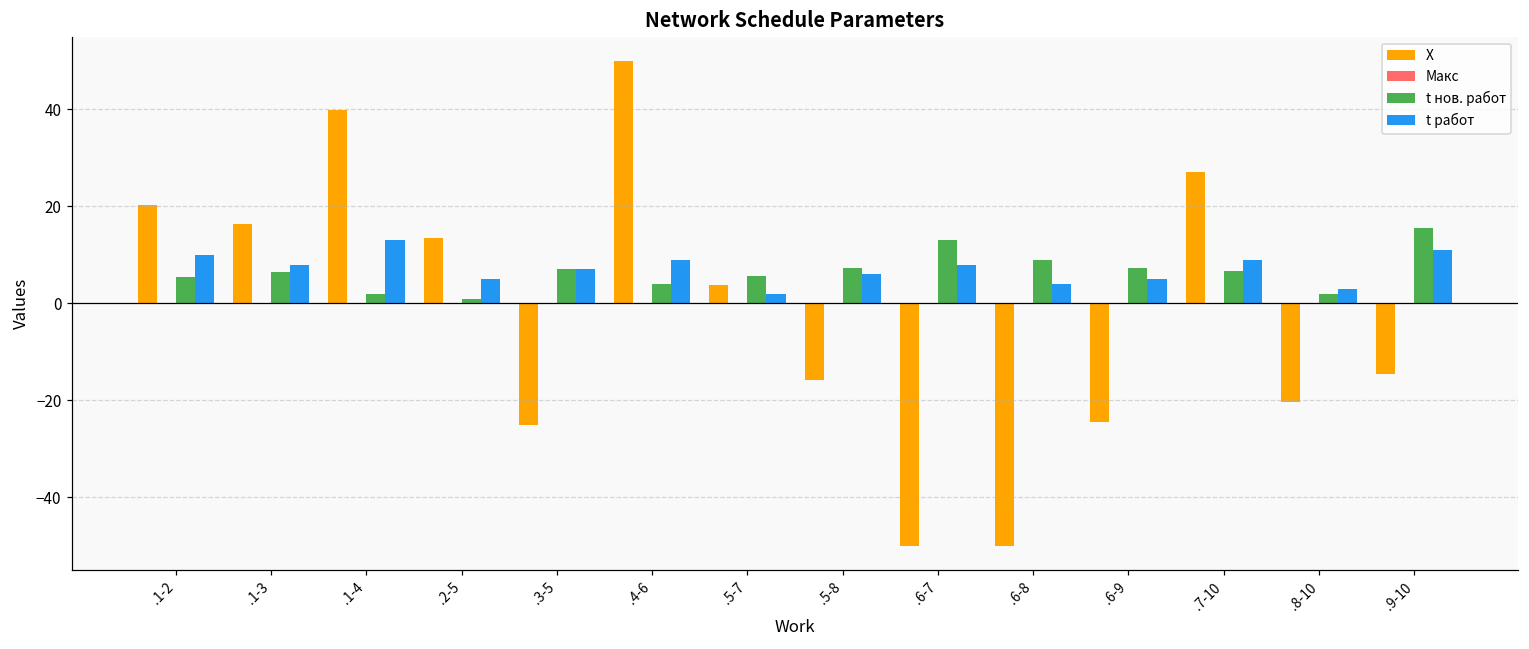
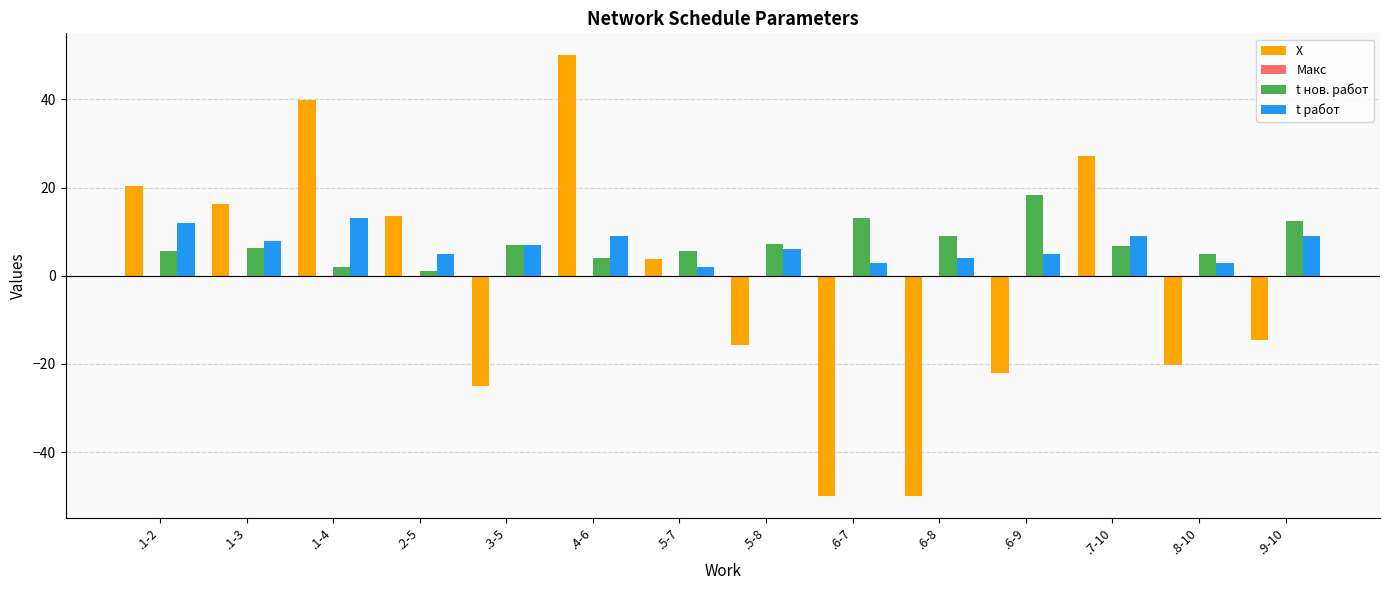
t работ, .1-2: 10 -> 12
t работ, .6-7: 8 -> 3
X, .6-9: -25 -> -22
t нов. работ, .6-9: 7 -> 18
t нов. работ, .8-10: 2 -> 5
t нов. работ, .9-10: 16 -> 12
t работ, .9-10: 11 -> 9
